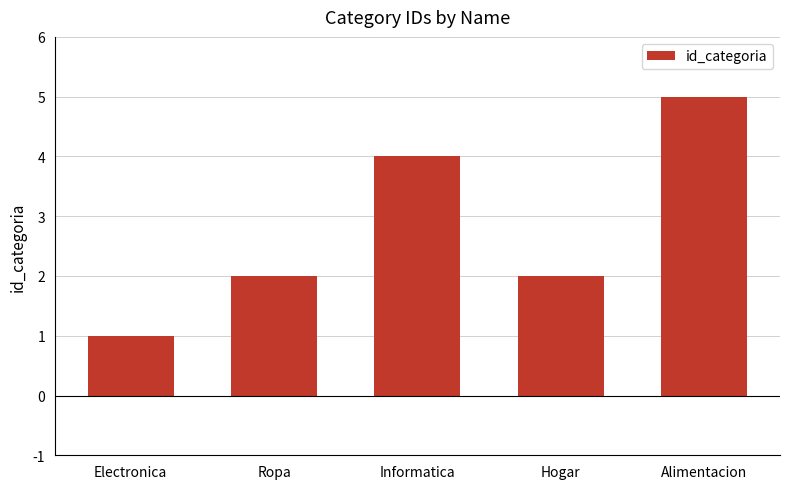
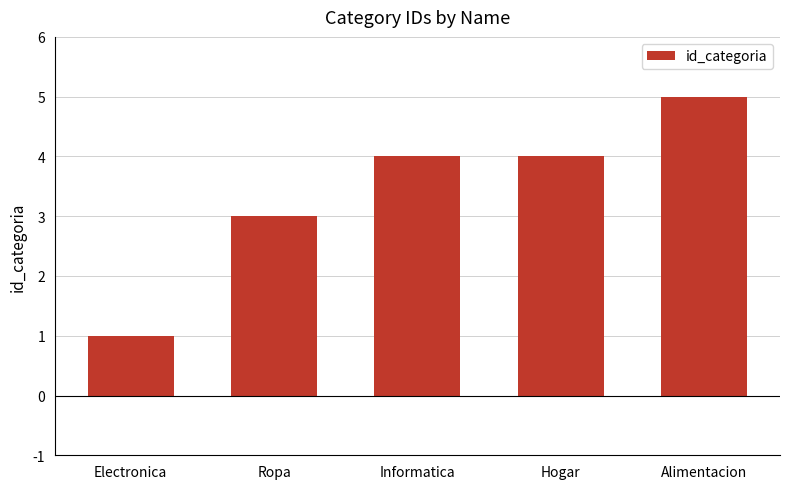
Ropa: 2 -> 3
Hogar: 2 -> 4
